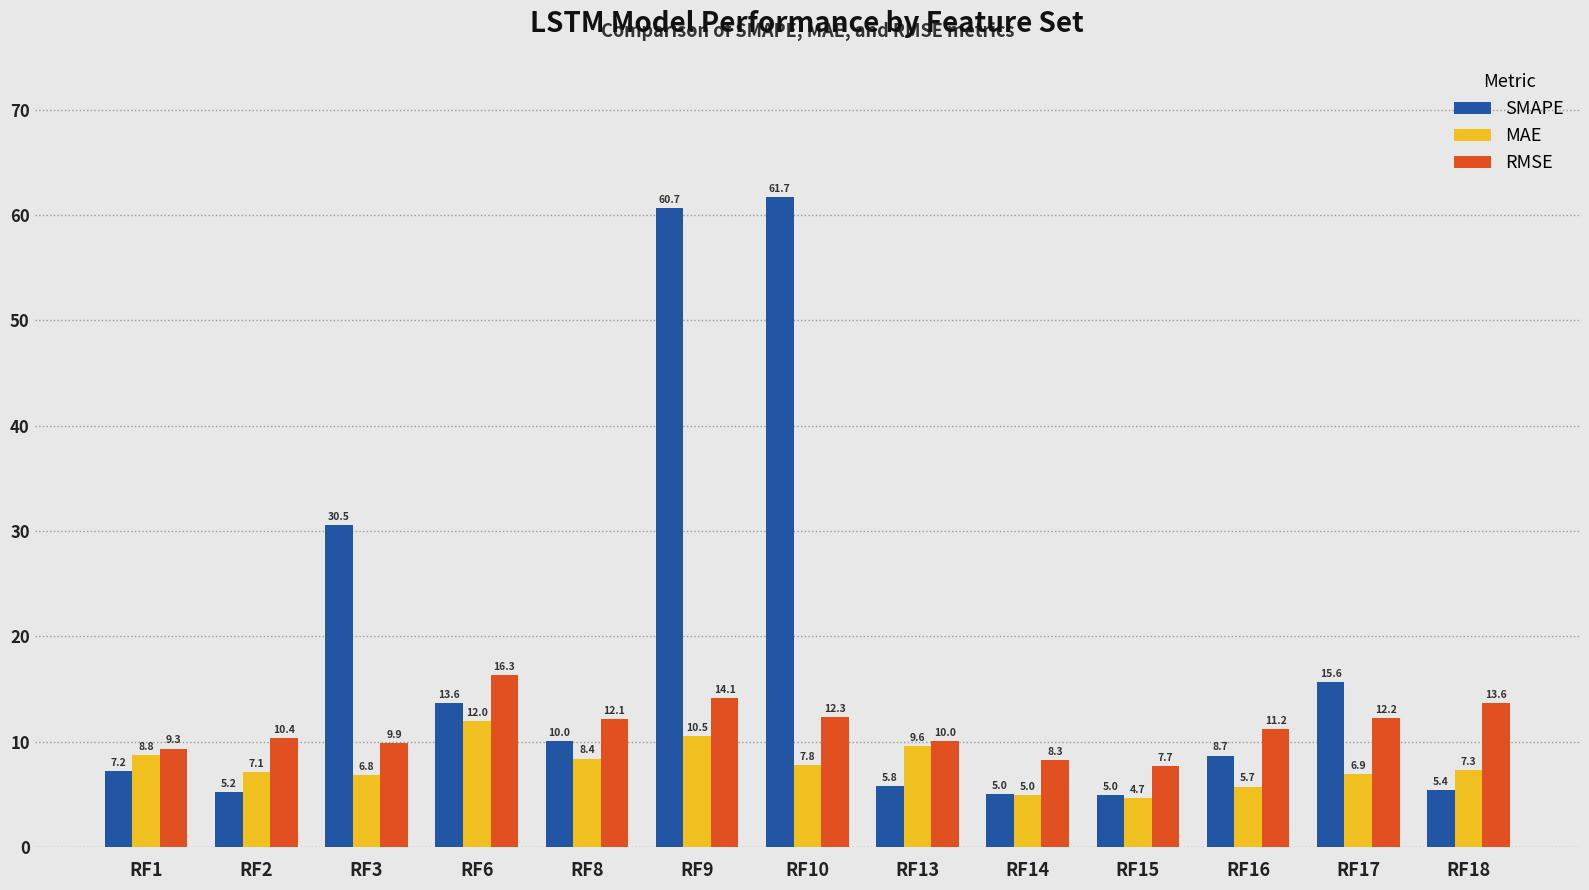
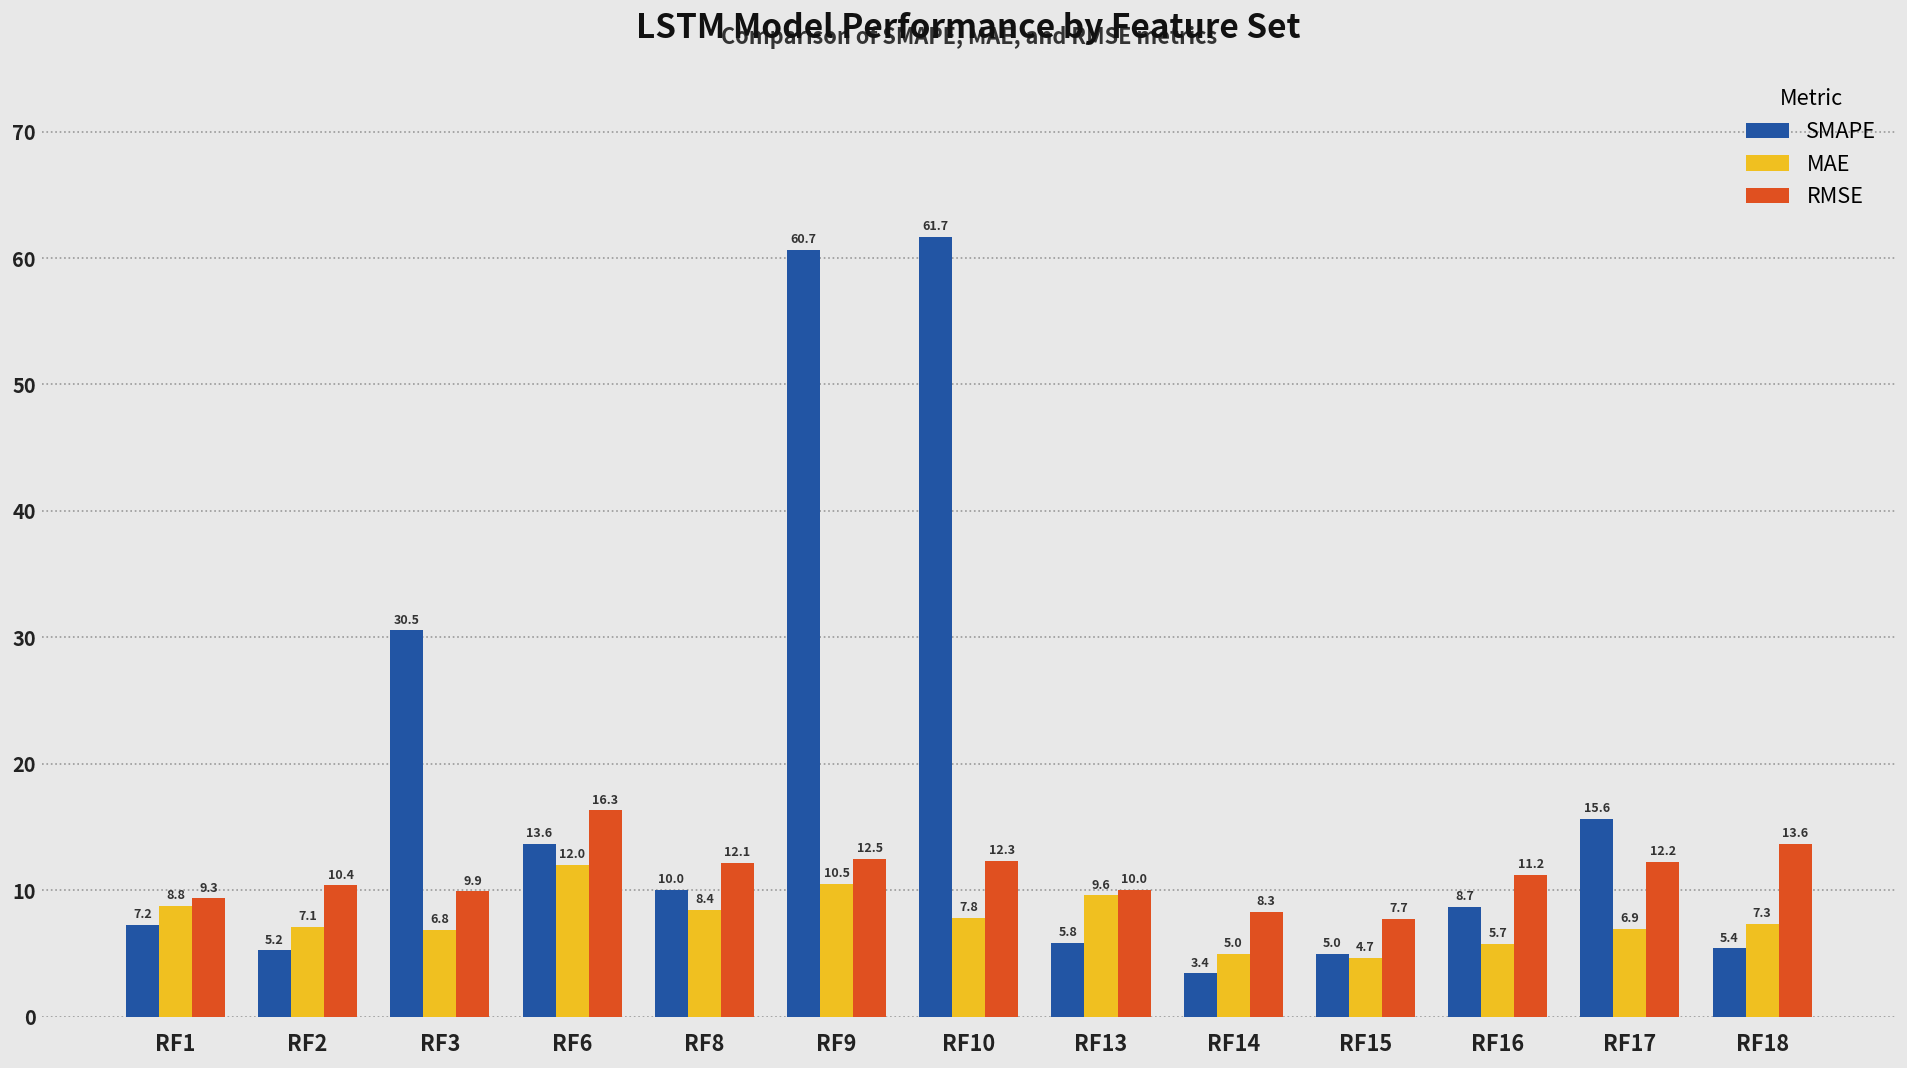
RMSE, RF9: 14.1 -> 12.5
SMAPE, RF14: 5.0 -> 3.4
